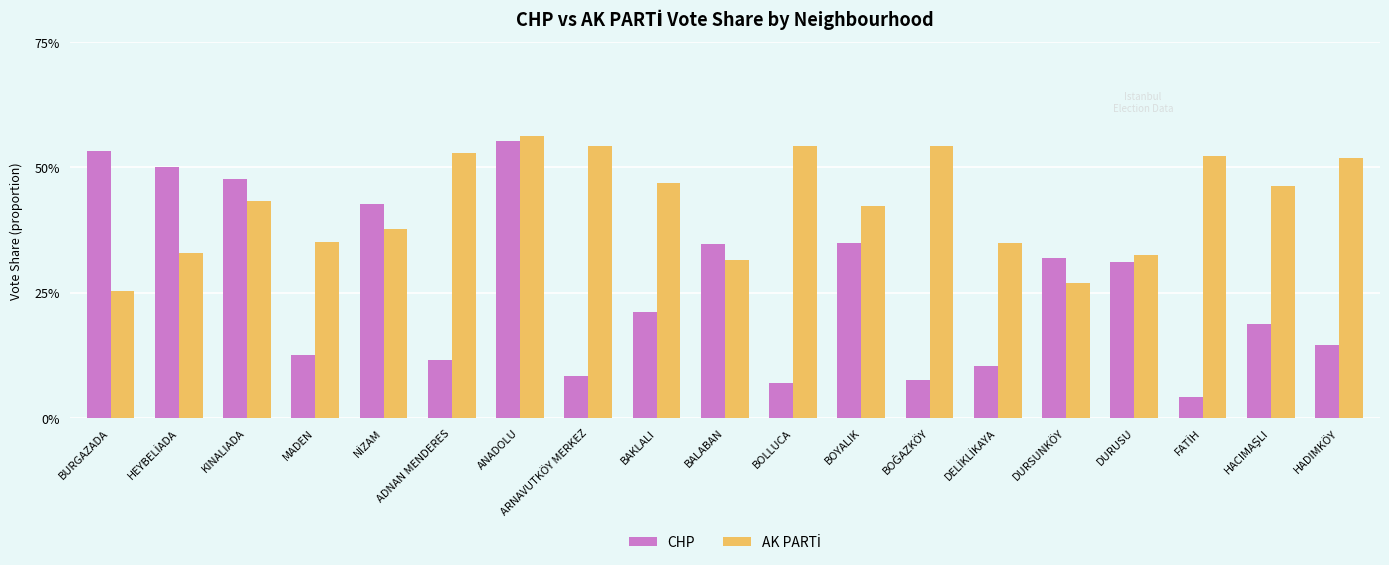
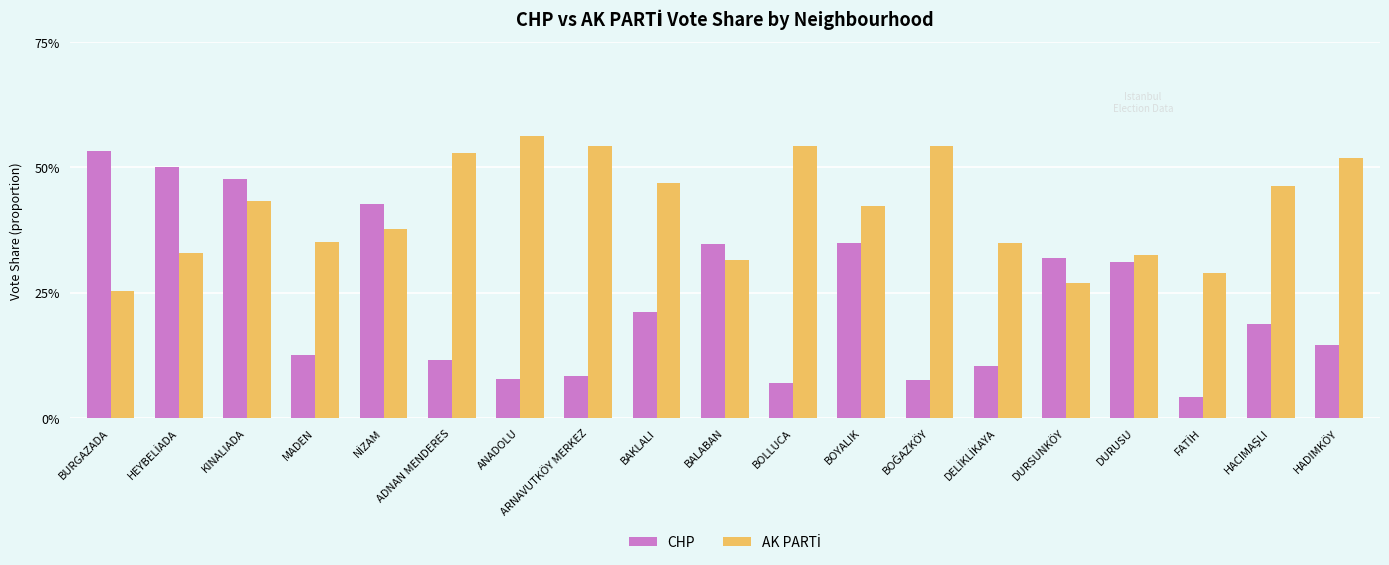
CHP, ANADOLU: 55% -> 8%
AK PARTİ, FATİH: 52% -> 29%
